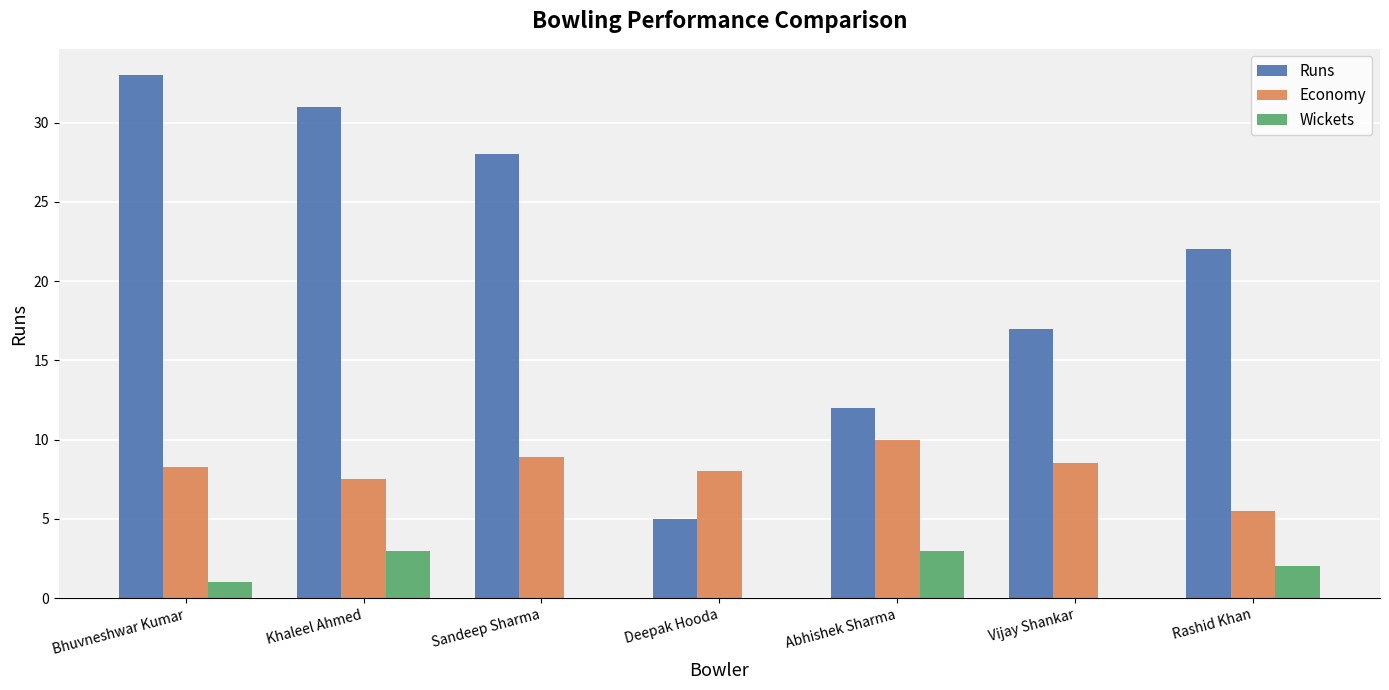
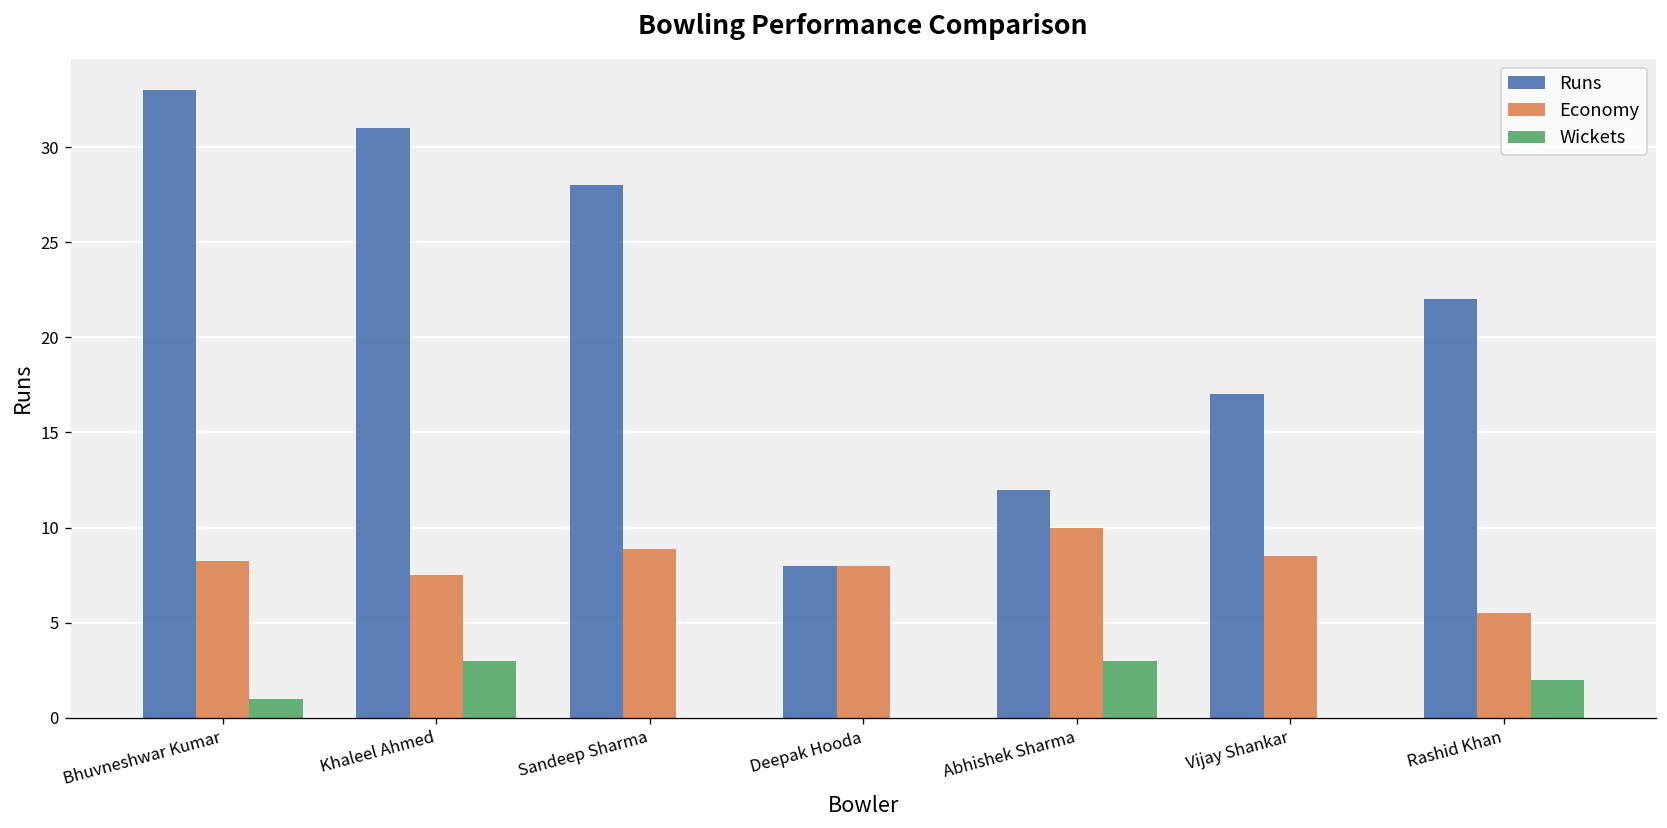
Runs, Deepak Hooda: 5 -> 8
